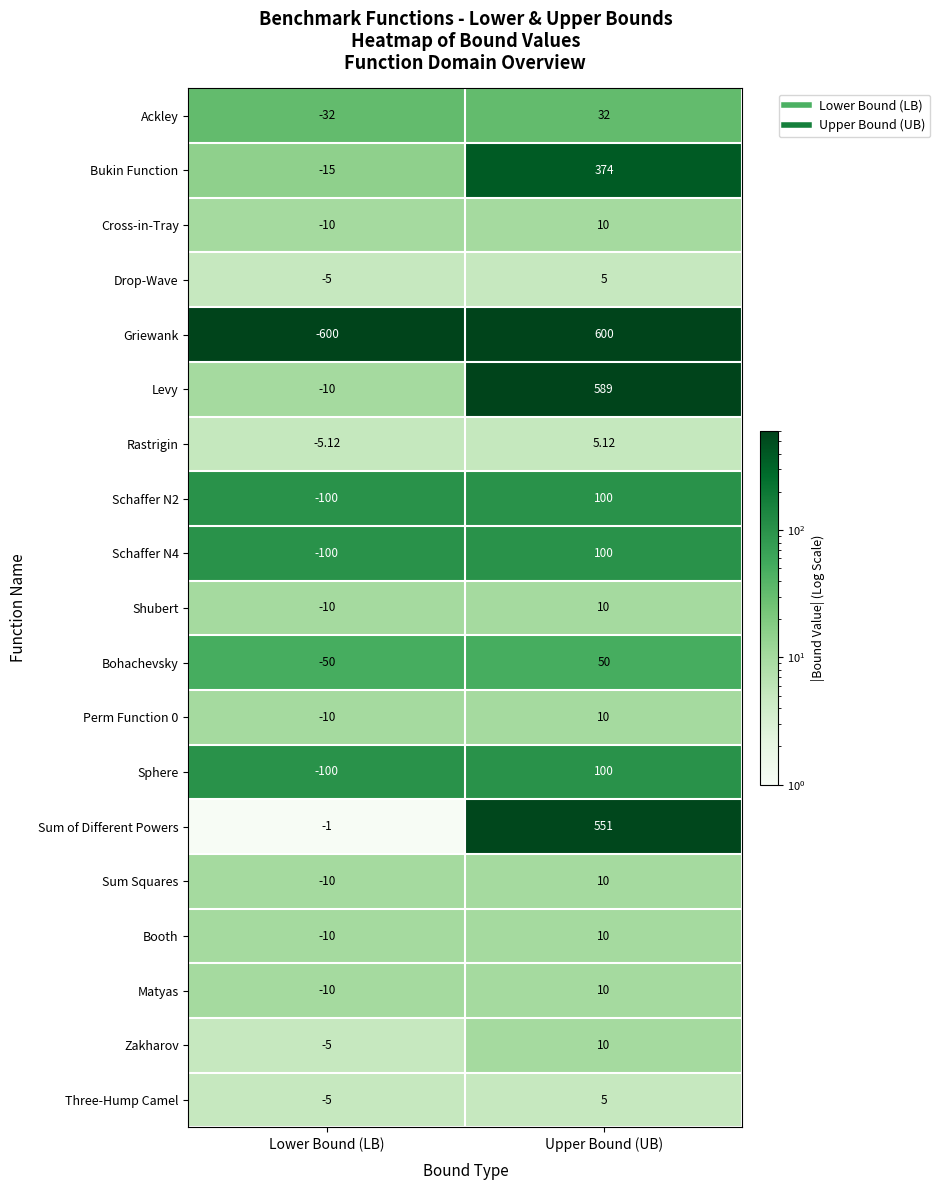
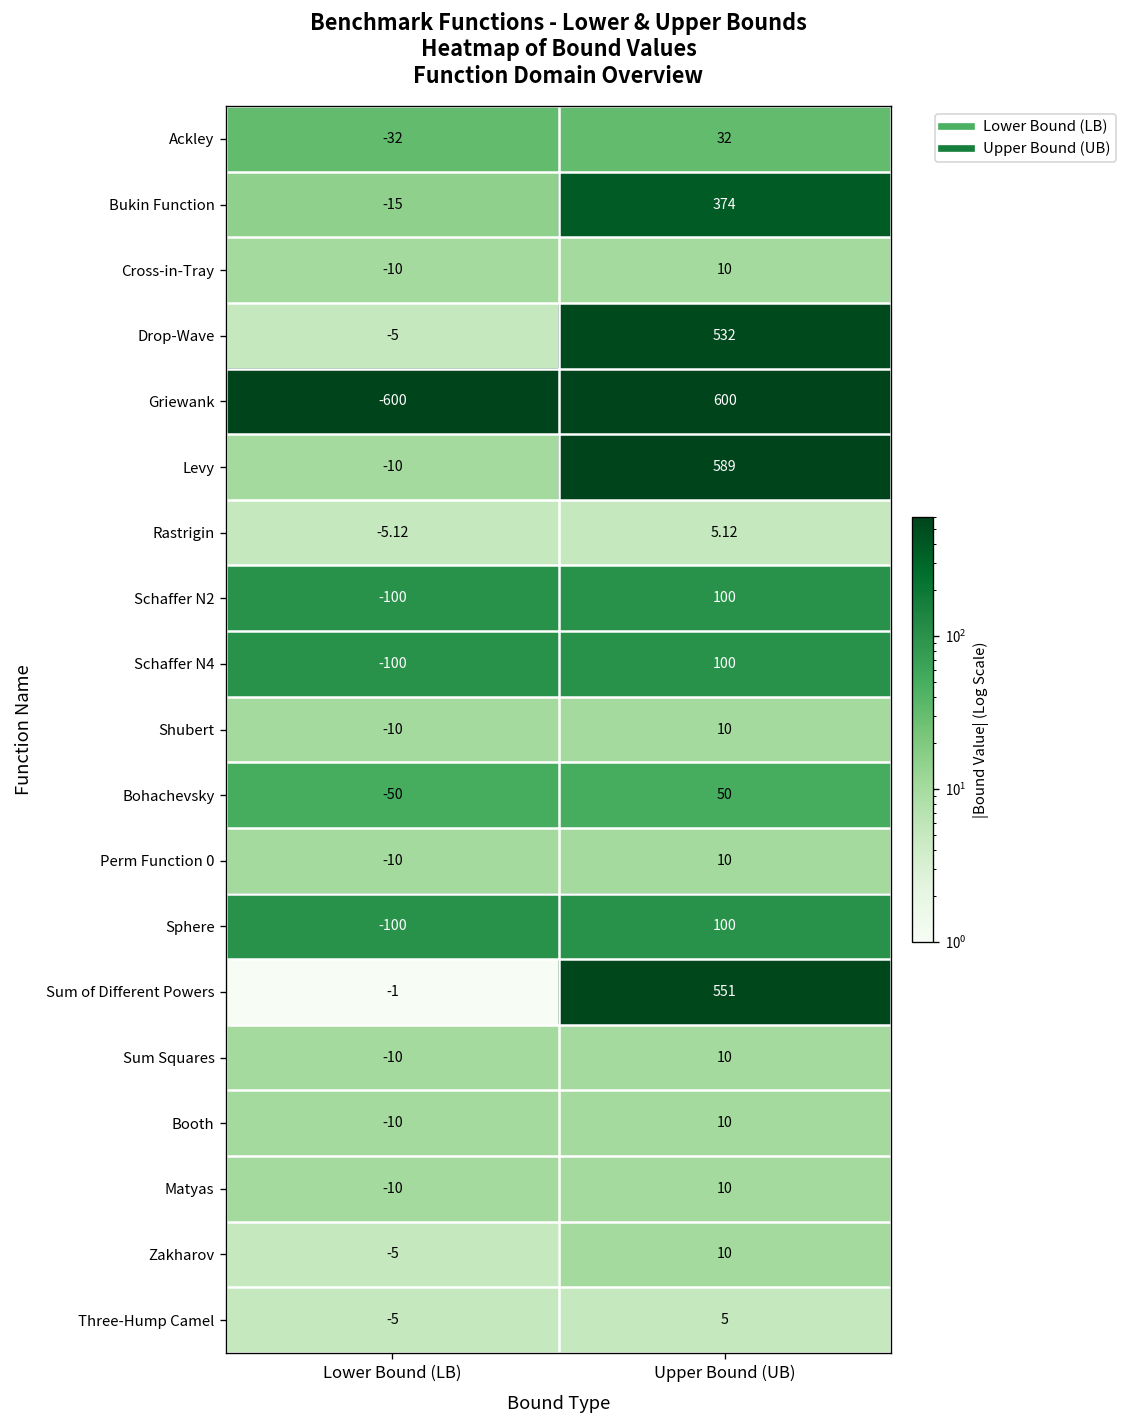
Drop-Wave, Upper Bound (UB): 5 -> 532
